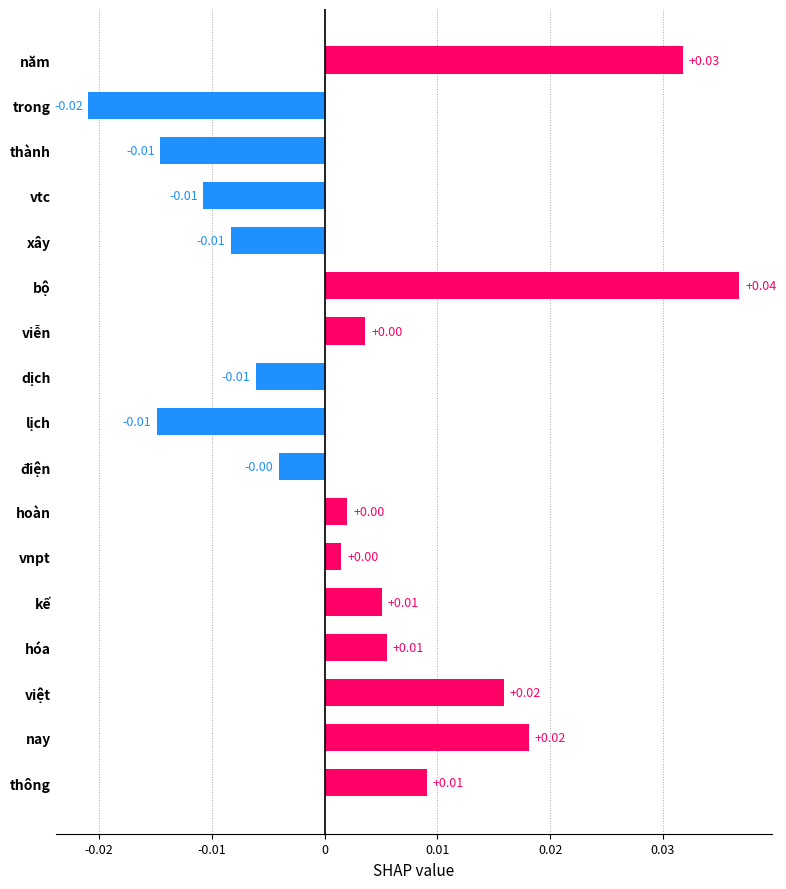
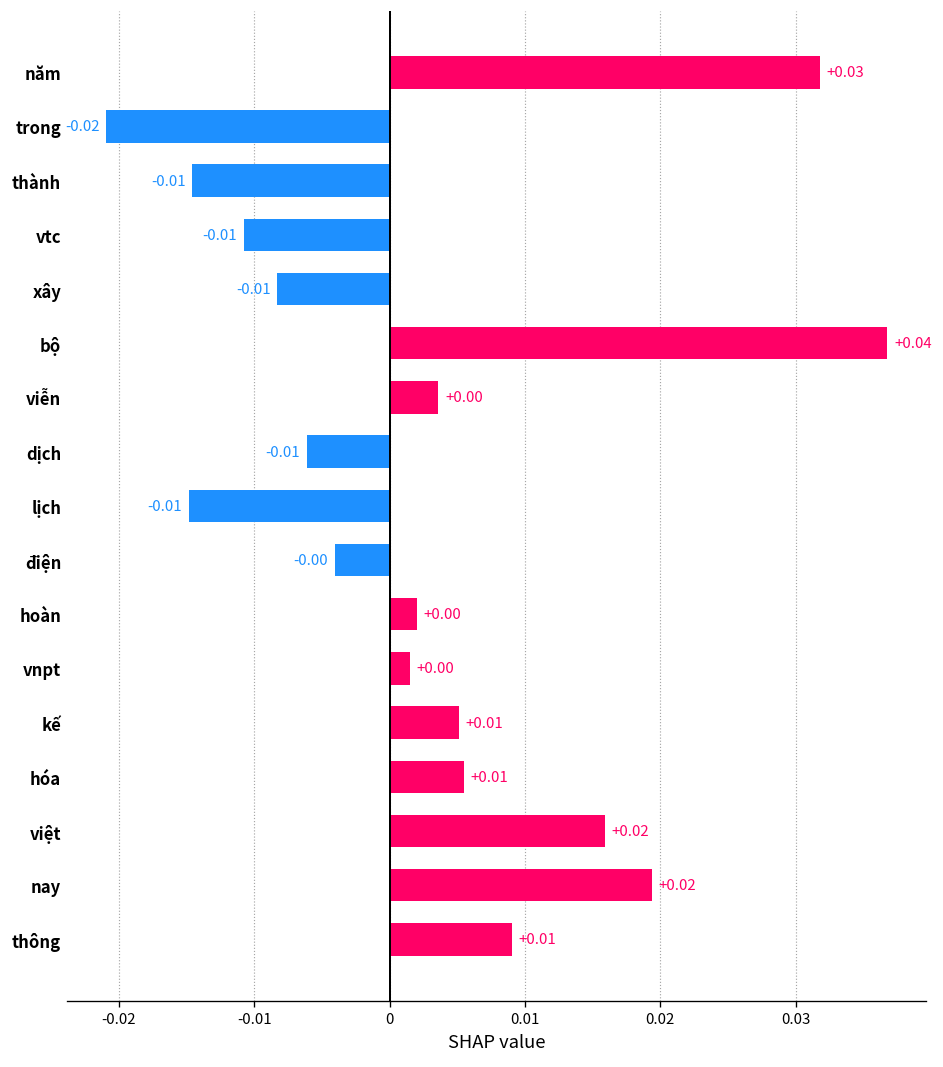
nay: 0.0181 -> 0.0194
